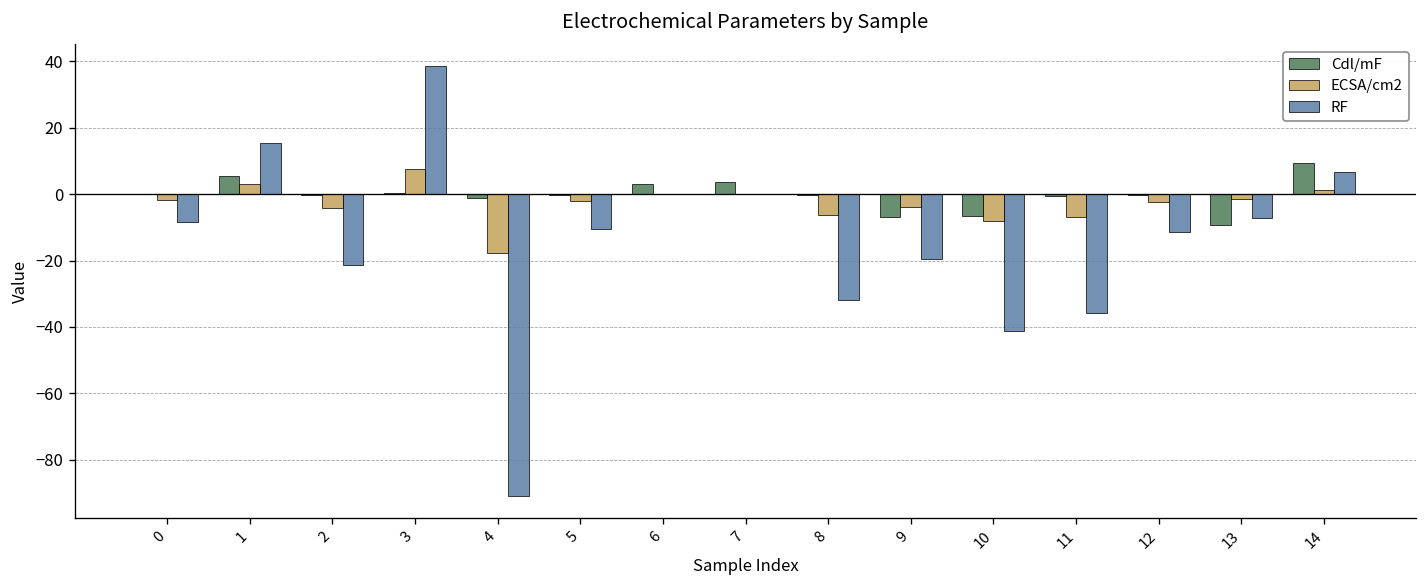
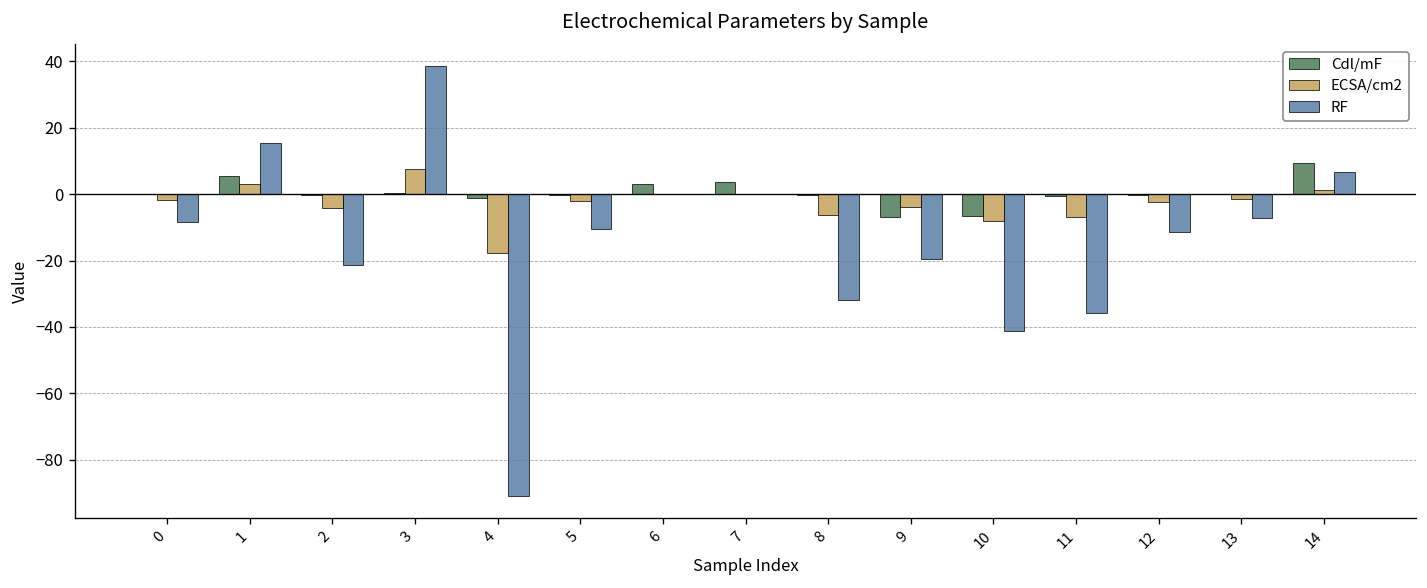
Cdl/mF, 13: -9 -> 0
